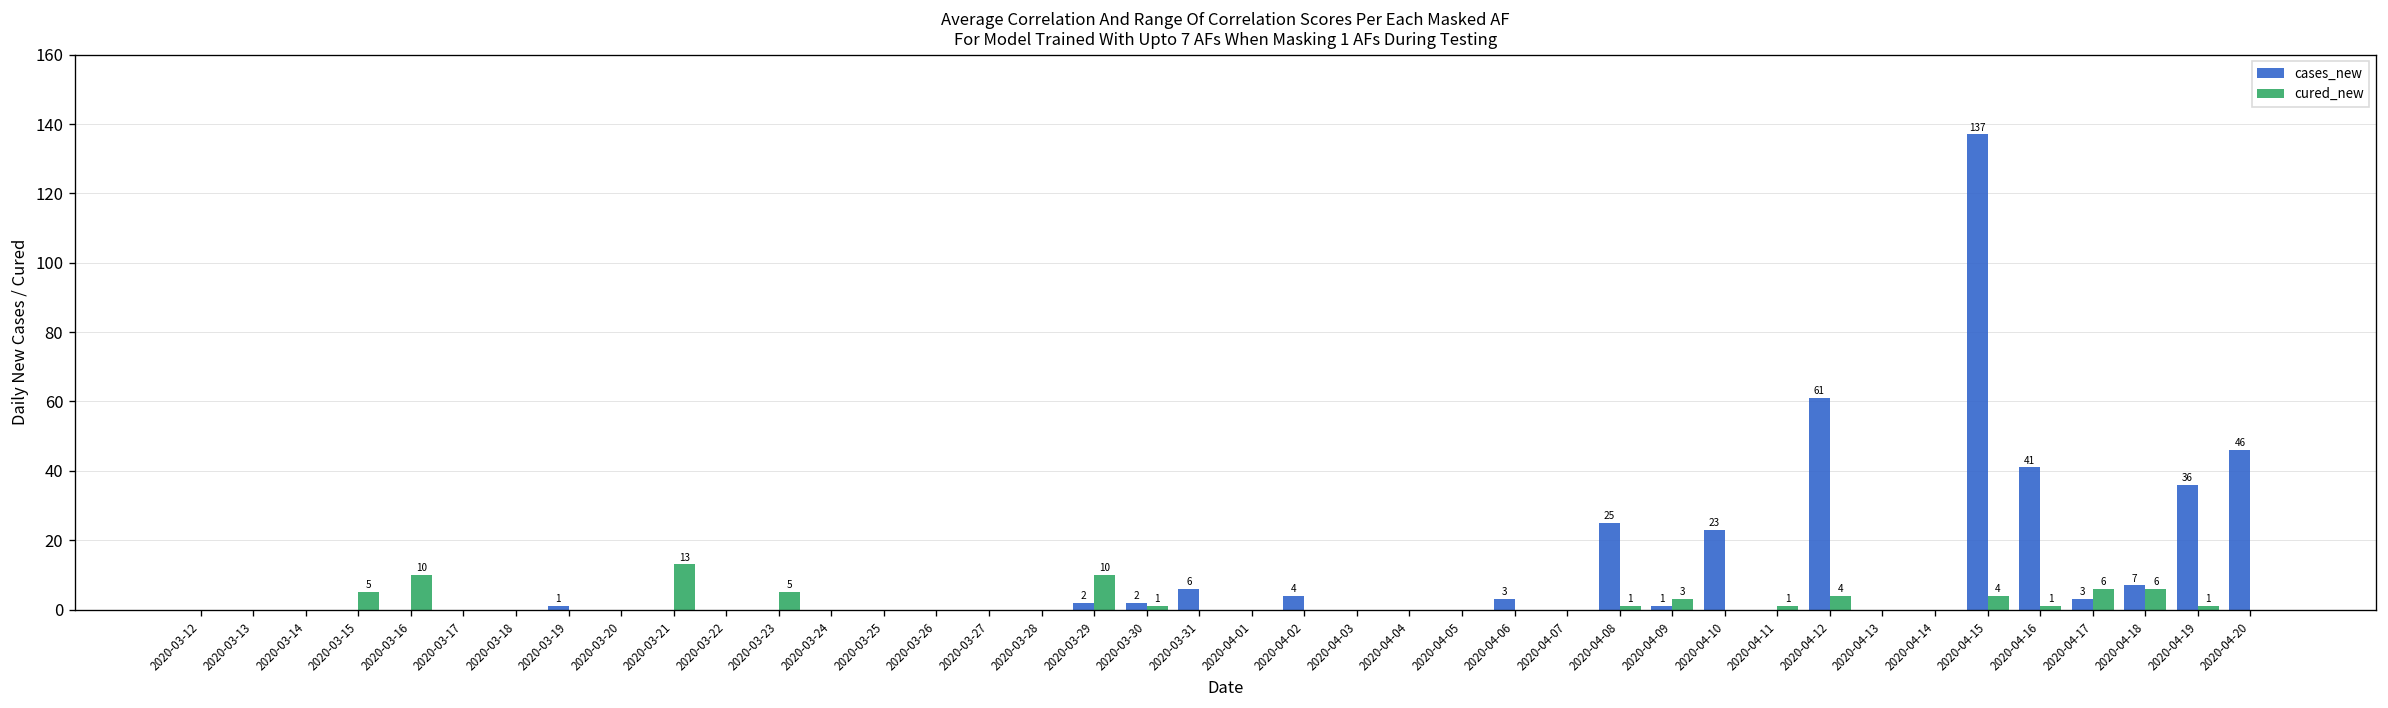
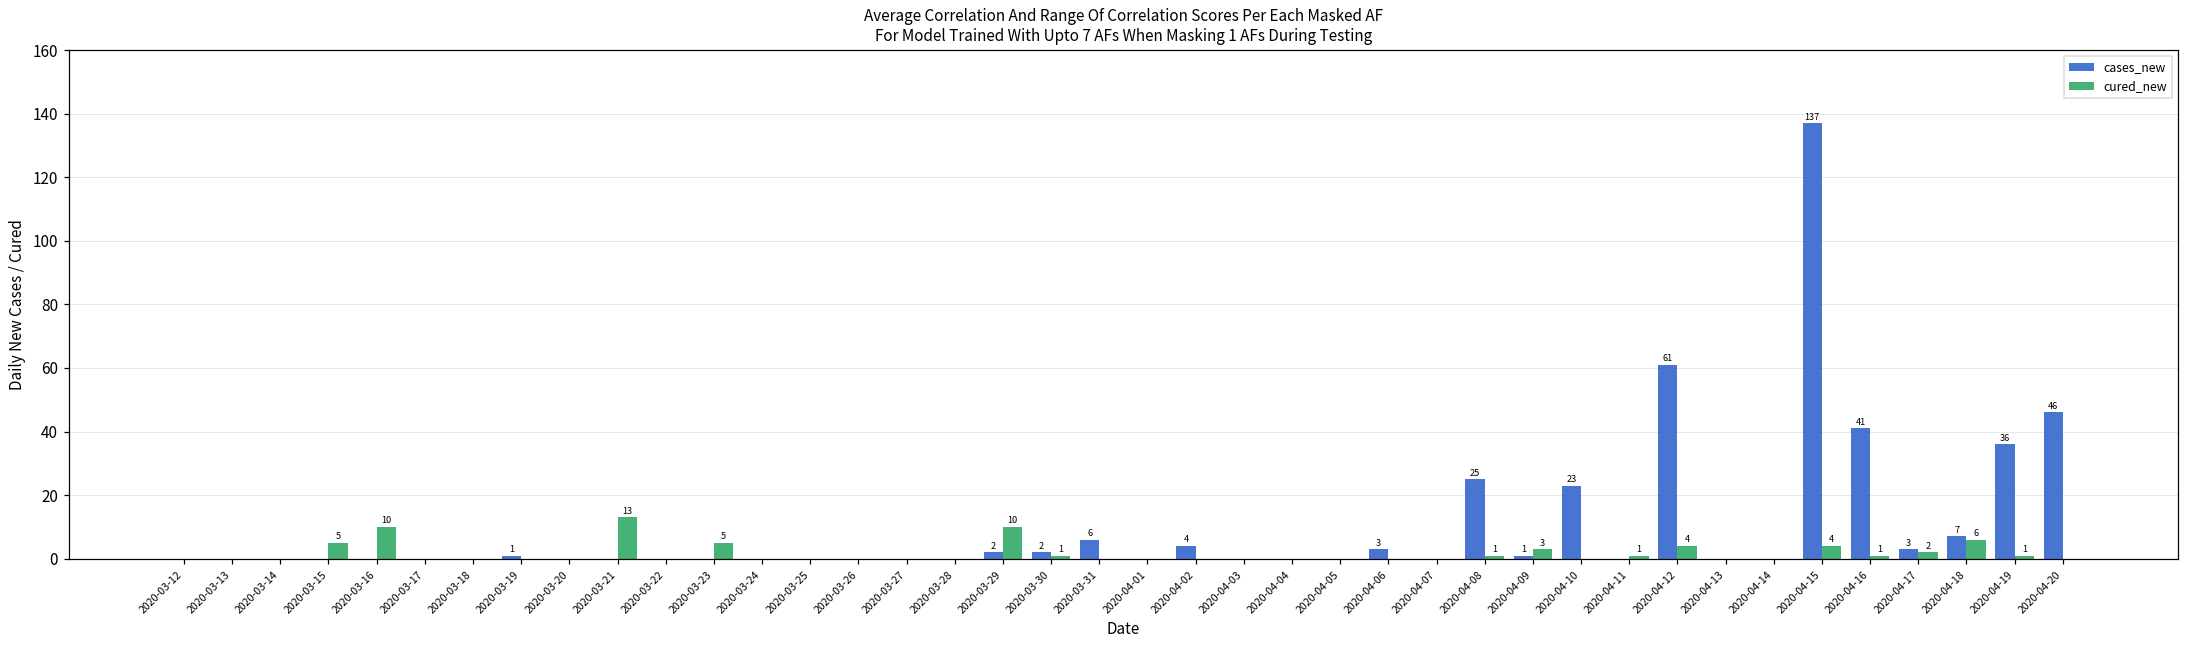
cured_new, 2020-04-17: 6 -> 2
